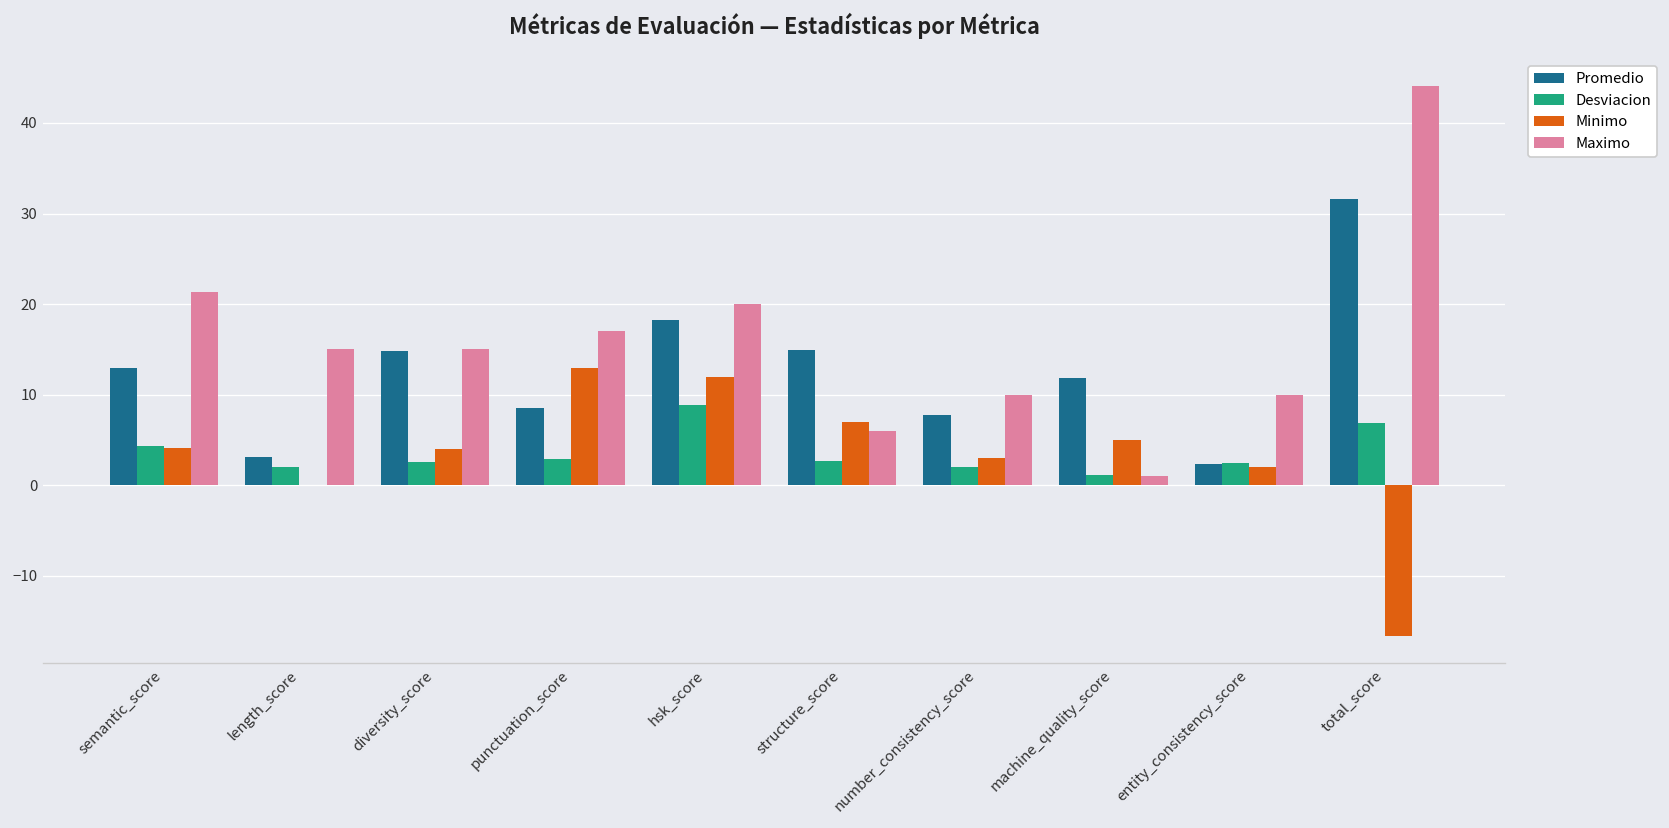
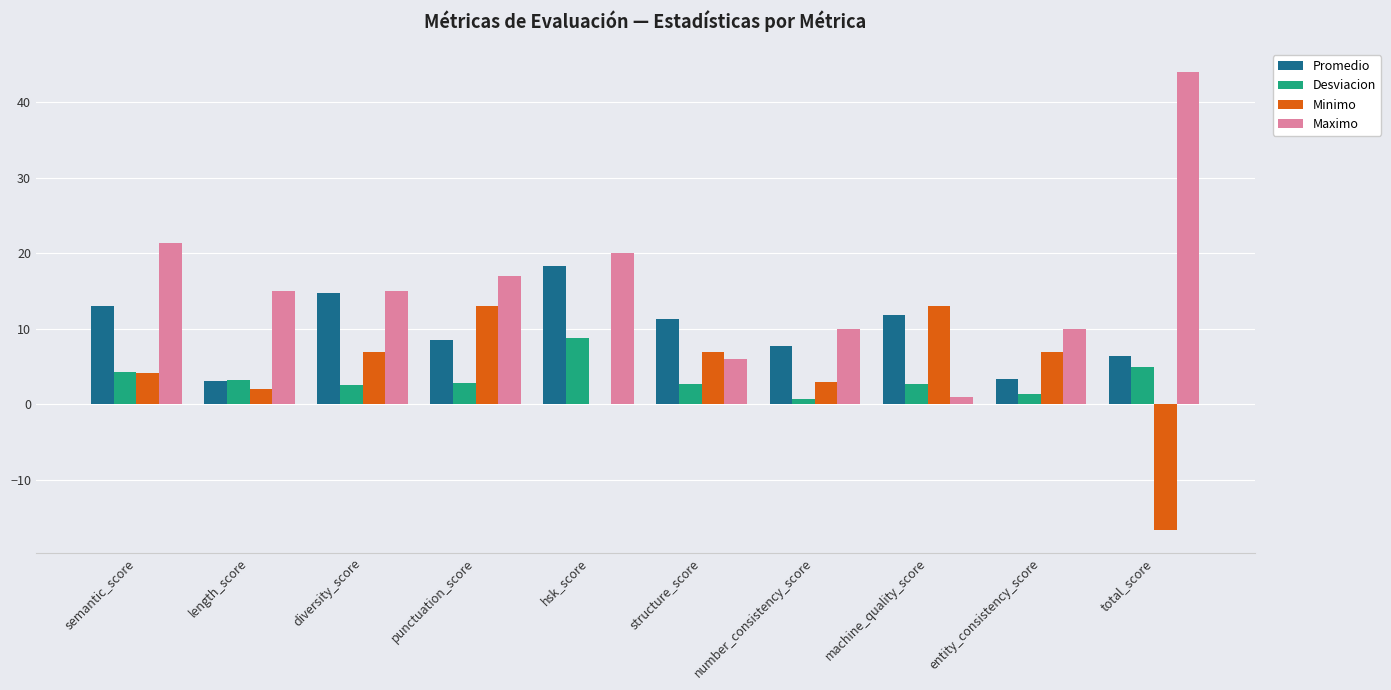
Desviacion, length_score: 2 -> 3
Minimo, length_score: 0 -> 2
Minimo, diversity_score: 4 -> 7
Minimo, hsk_score: 12 -> 0
Promedio, structure_score: 15 -> 11
Desviacion, number_consistency_score: 2 -> 1
Desviacion, machine_quality_score: 1 -> 3
Minimo, machine_quality_score: 5 -> 13
Promedio, entity_consistency_score: 2 -> 3
Desviacion, entity_consistency_score: 3 -> 1
Minimo, entity_consistency_score: 2 -> 7
Promedio, total_score: 32 -> 6
Desviacion, total_score: 7 -> 5
